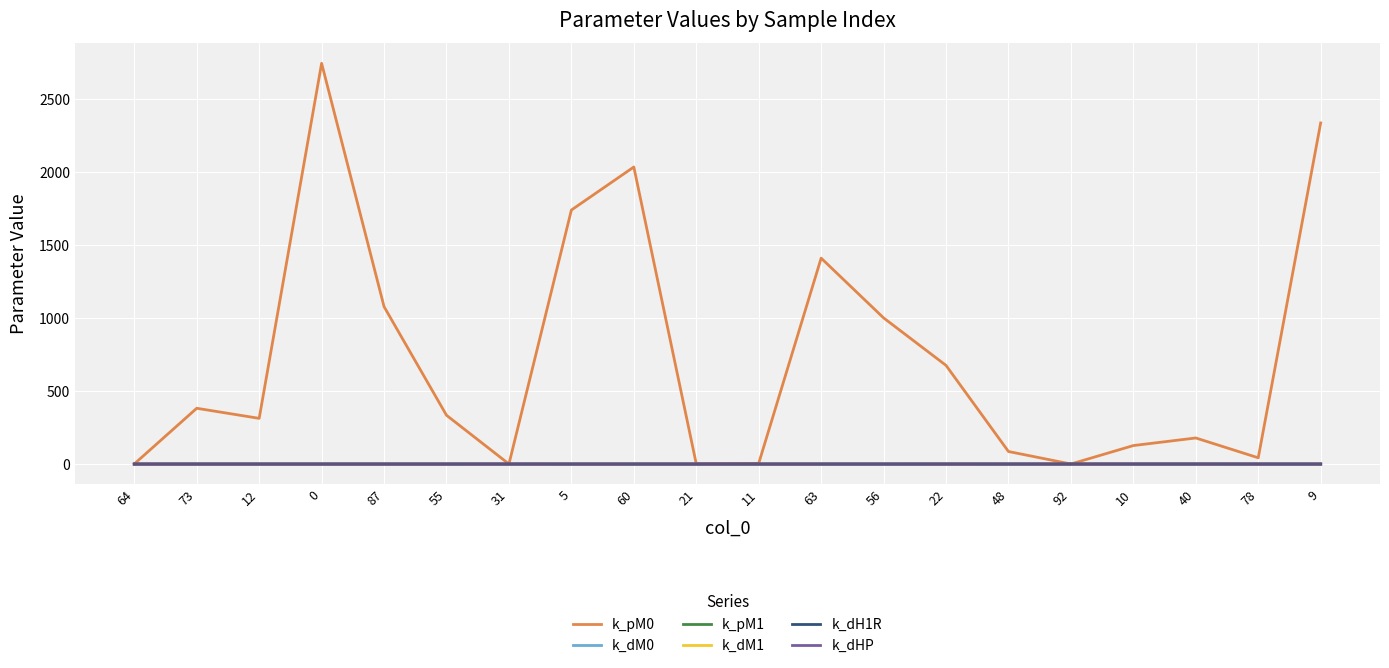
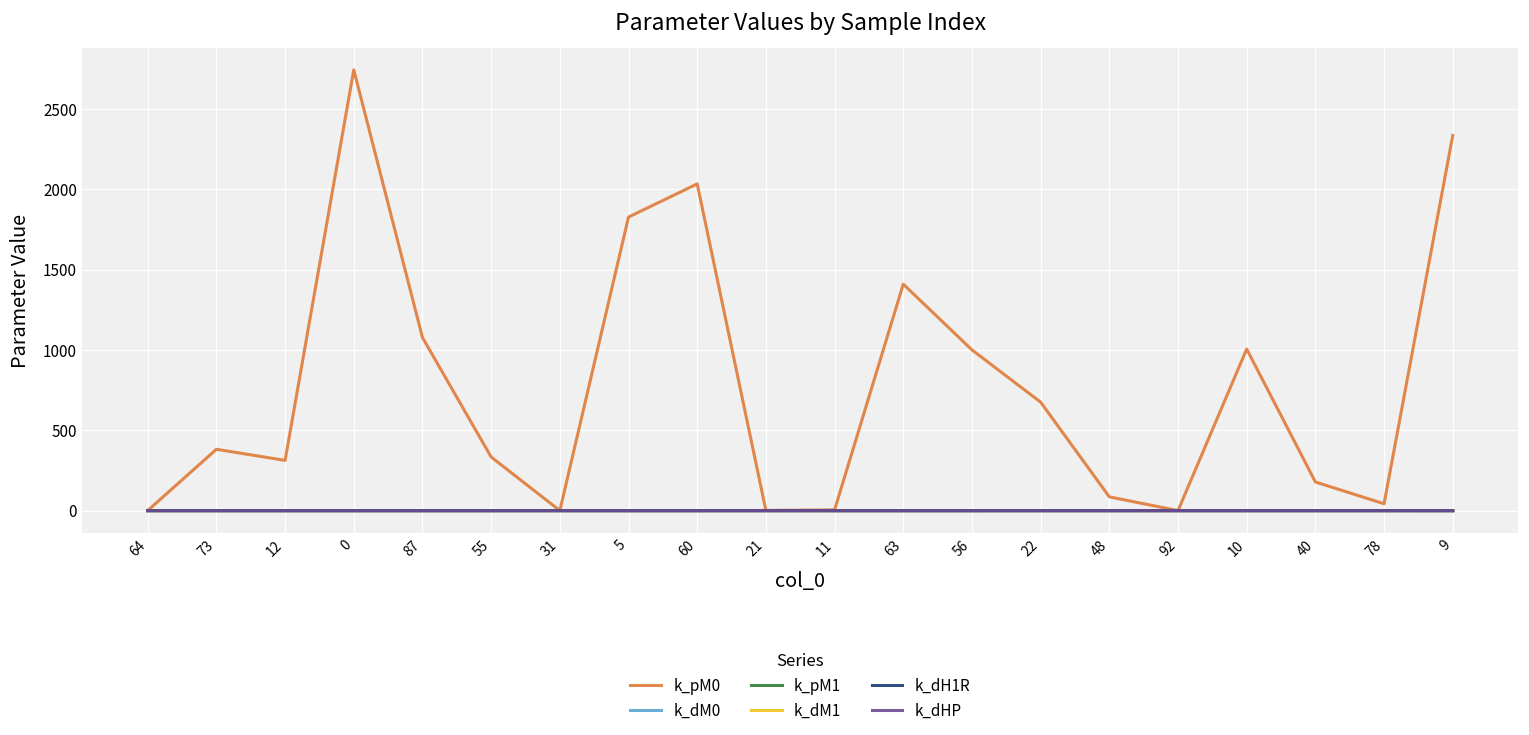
k_pM0, 5: 1740 -> 1830
k_pM0, 10: 130 -> 1010
